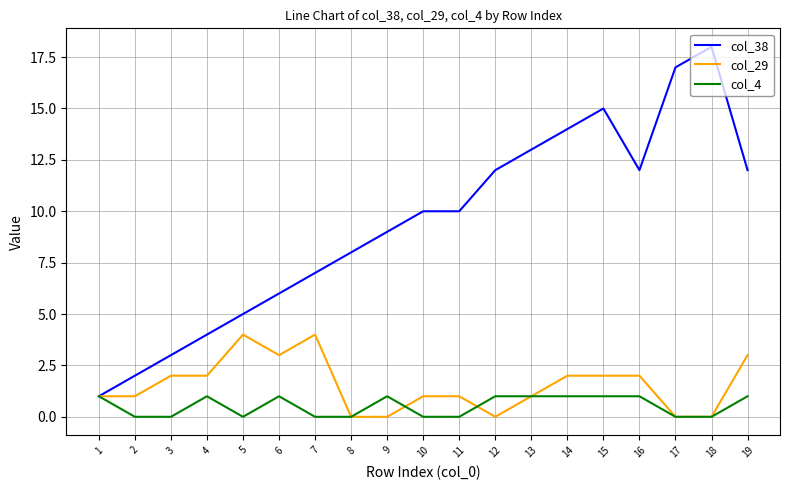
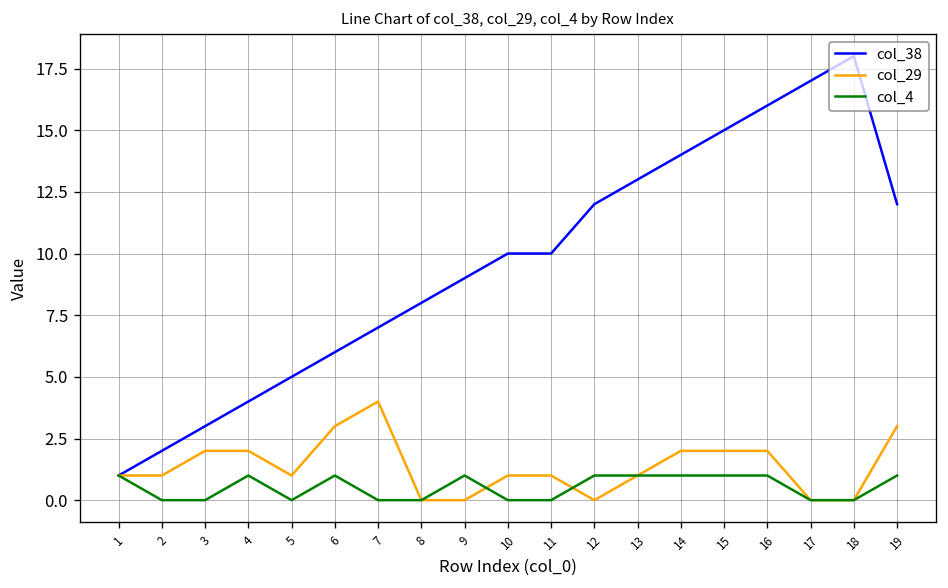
col_29, 5: 4 -> 1
col_38, 16: 12 -> 16
